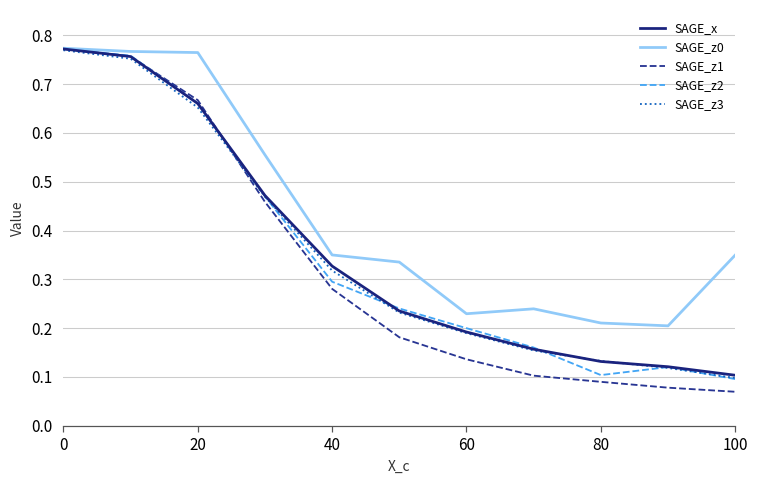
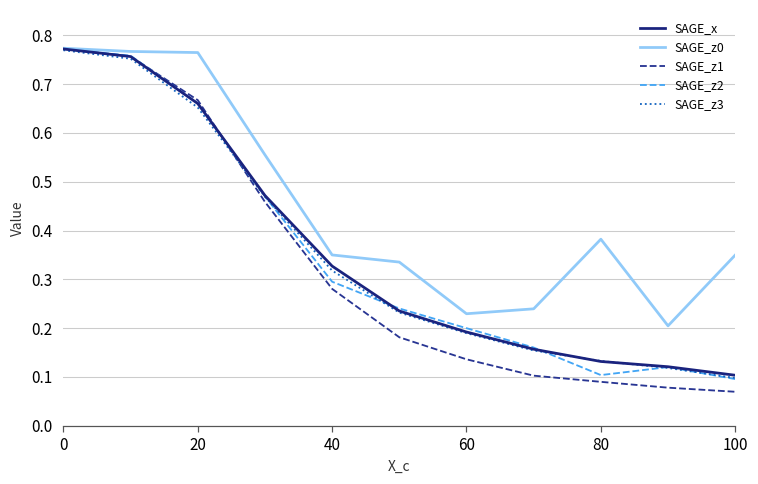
SAGE_z0, 80: 0.21 -> 0.38
